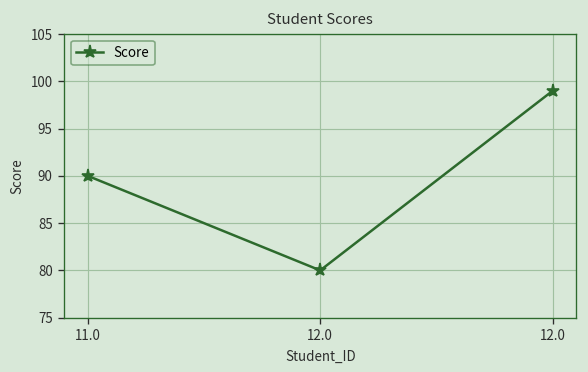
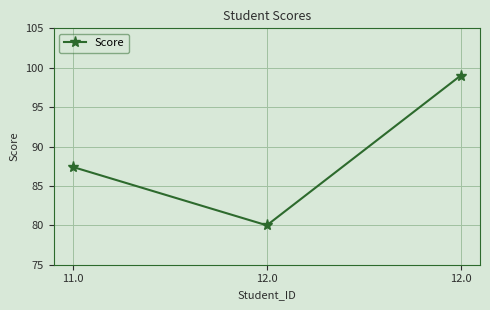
11.0: 90 -> 87
